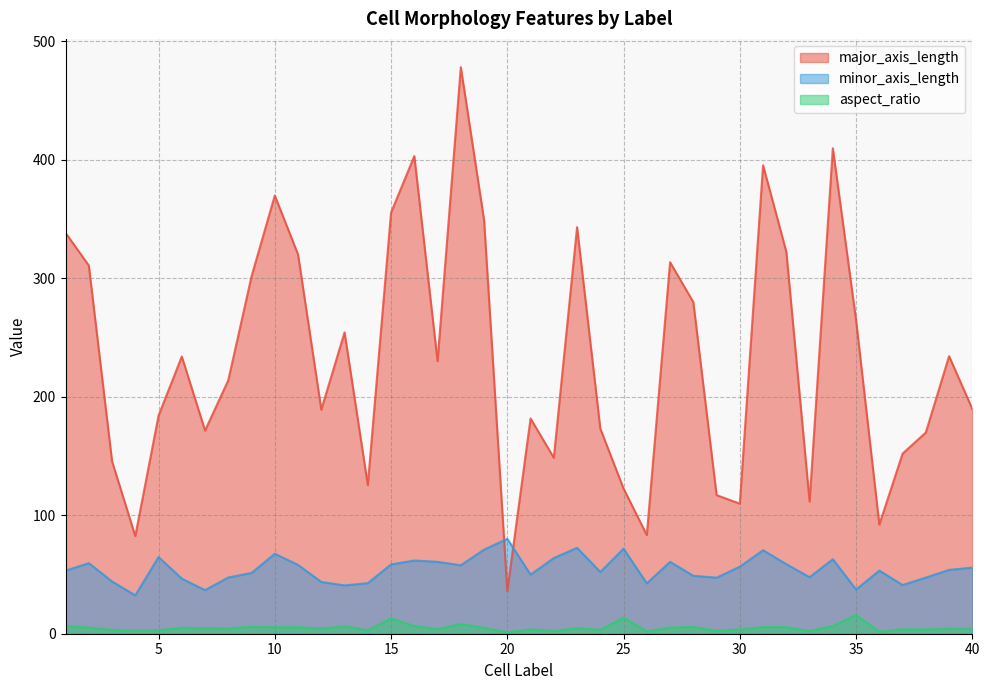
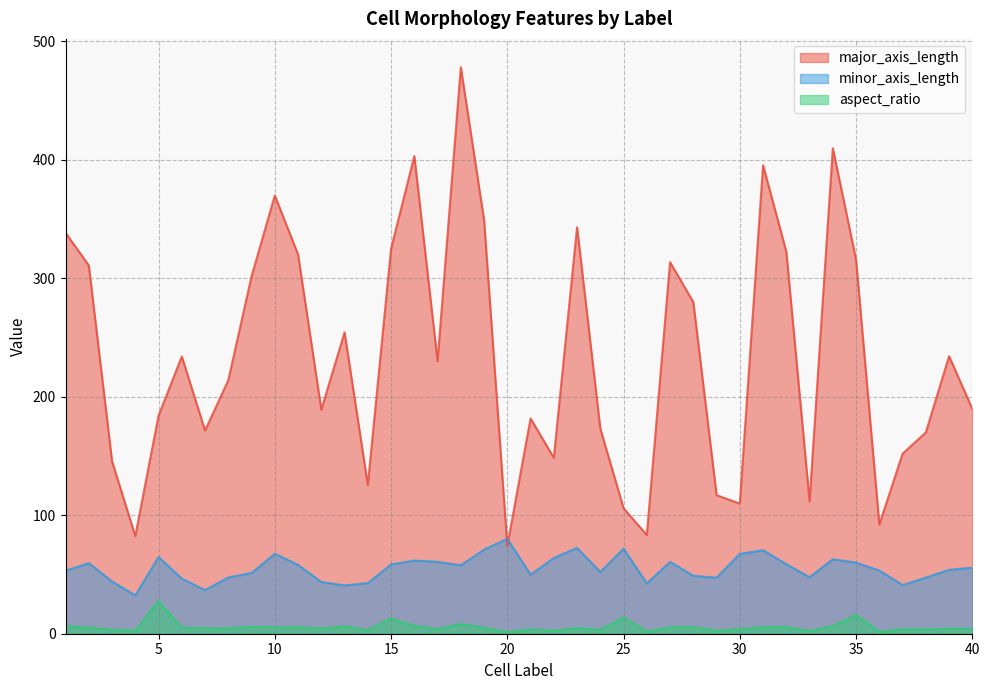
aspect_ratio, 5: 3 -> 28
major_axis_length, 15: 356 -> 325
major_axis_length, 20: 36 -> 74
major_axis_length, 25: 123 -> 106
minor_axis_length, 30: 57 -> 67
major_axis_length, 35: 265 -> 316
minor_axis_length, 35: 37 -> 60
